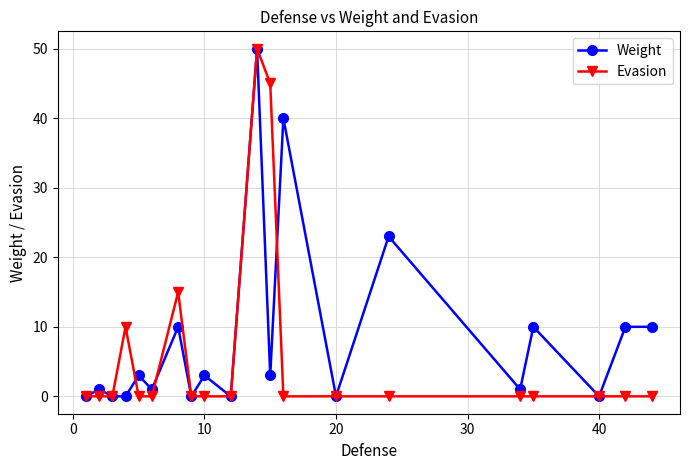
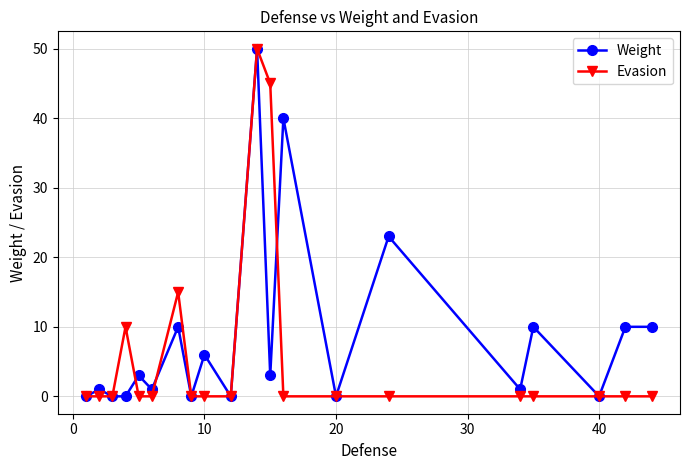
Weight, 10: 3 -> 6
